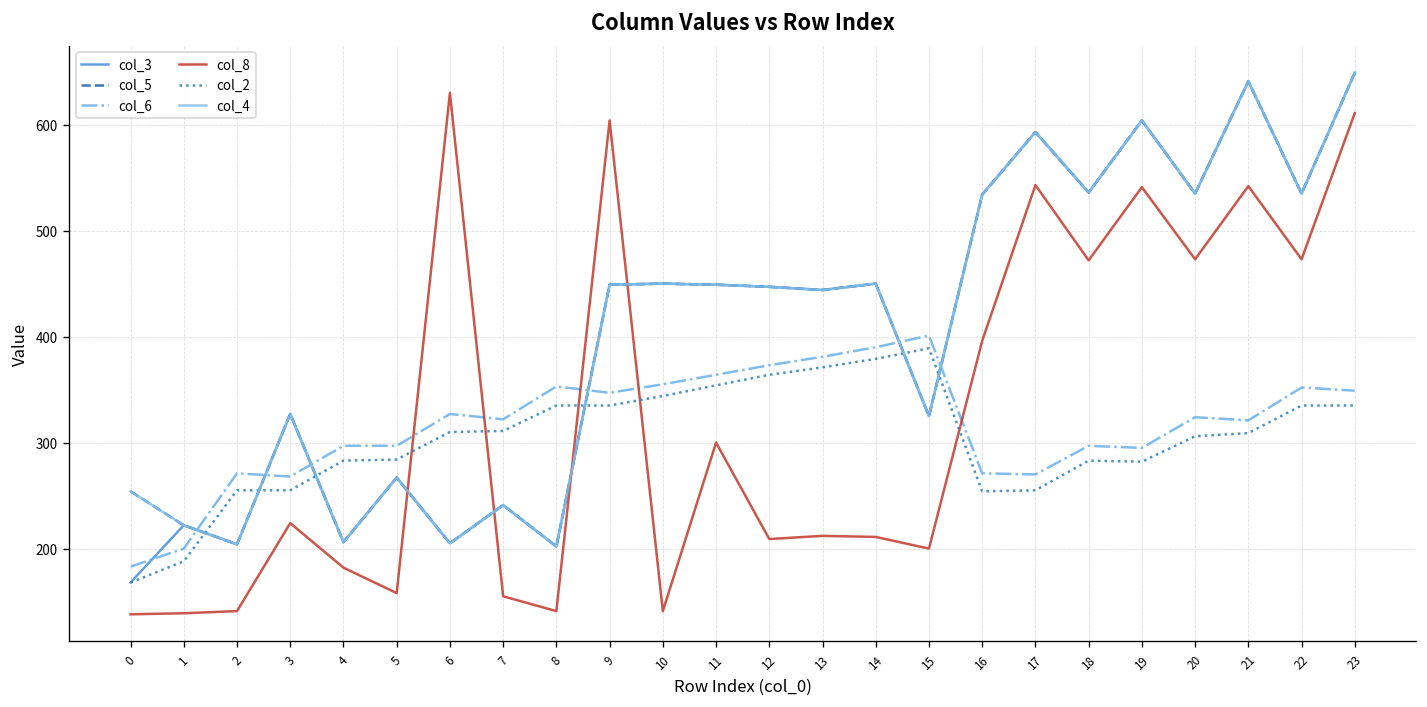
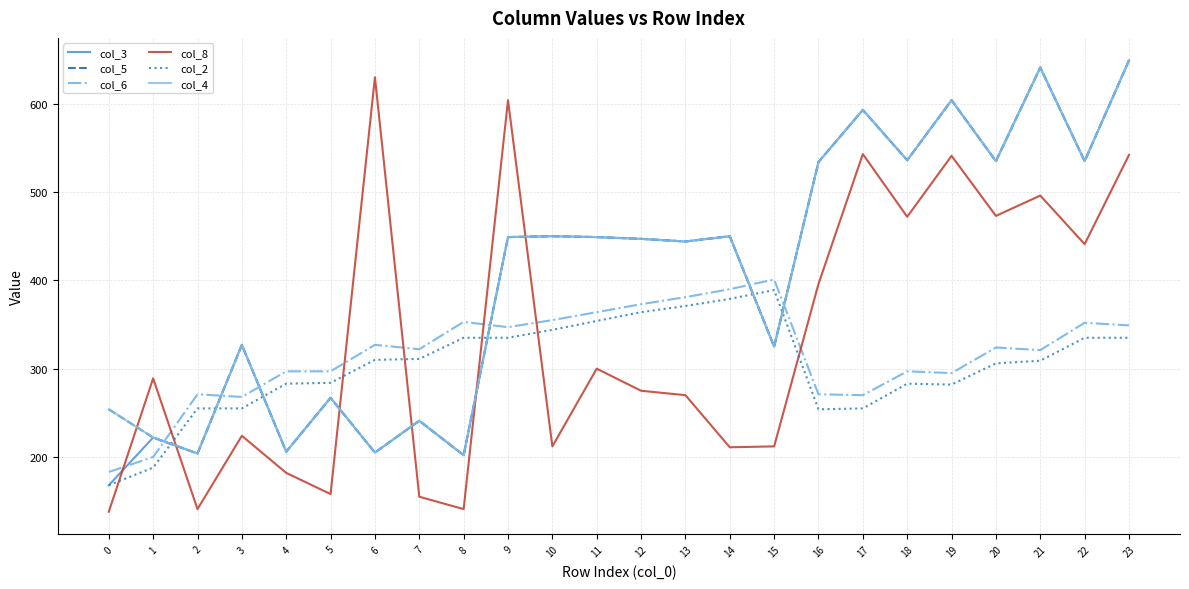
col_8, 1: 140 -> 290
col_8, 10: 140 -> 210
col_8, 12: 210 -> 280
col_8, 13: 210 -> 270
col_8, 15: 200 -> 210
col_8, 21: 540 -> 500
col_8, 22: 470 -> 440
col_8, 23: 610 -> 540
